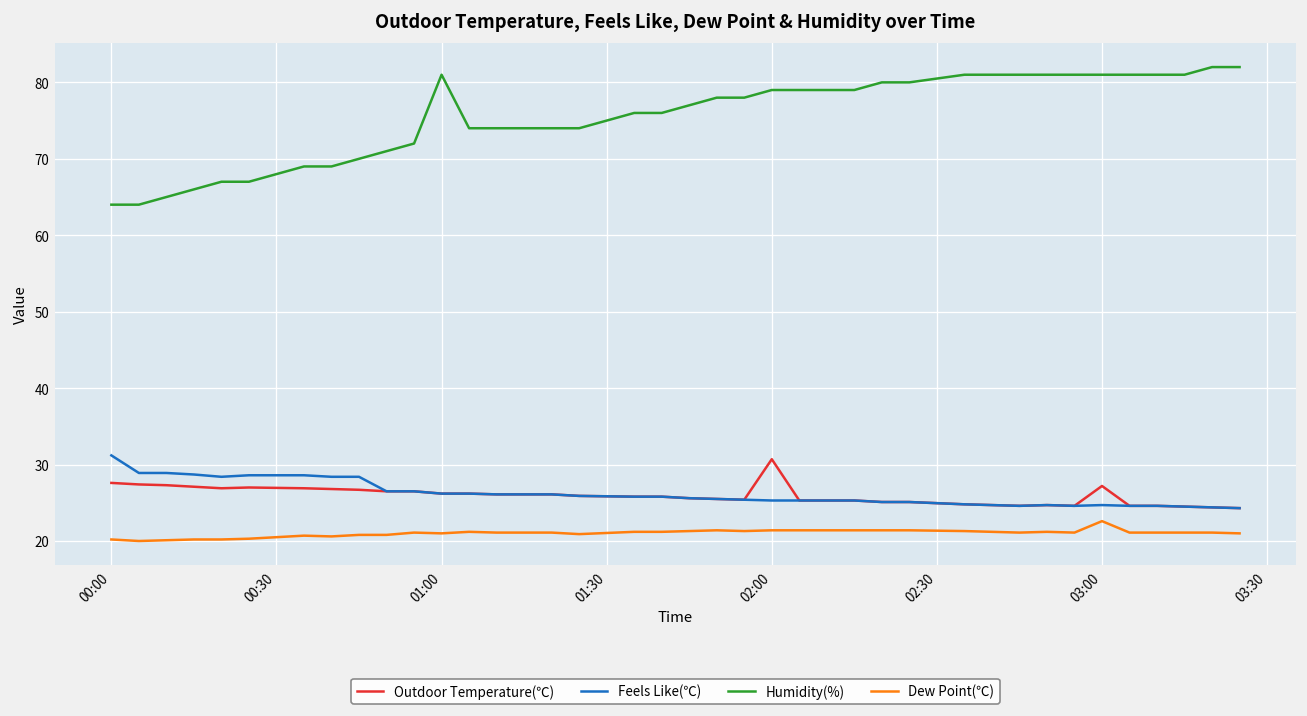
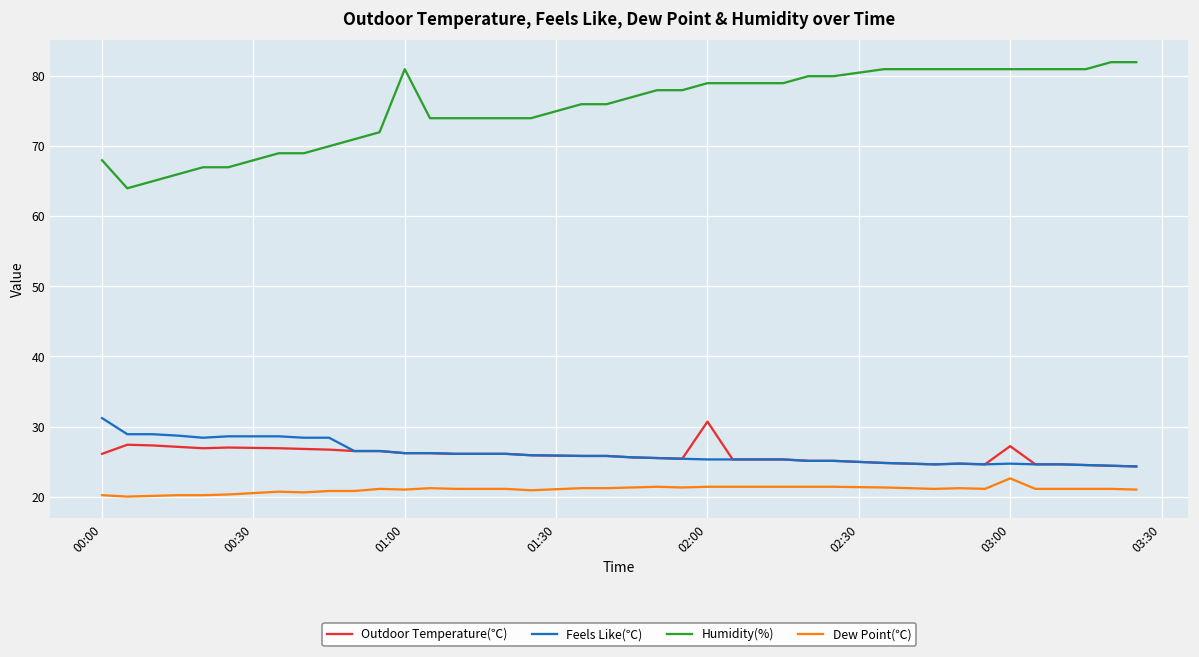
Outdoor Temperature(℃), 00:00: 28 -> 26
Humidity(%), 00:00: 64 -> 68
